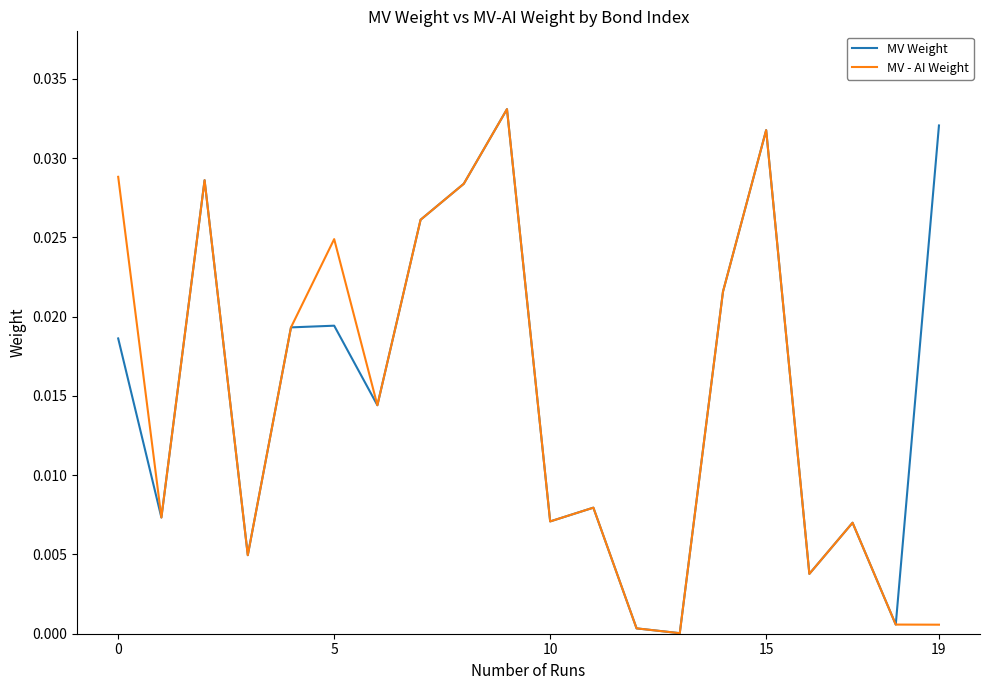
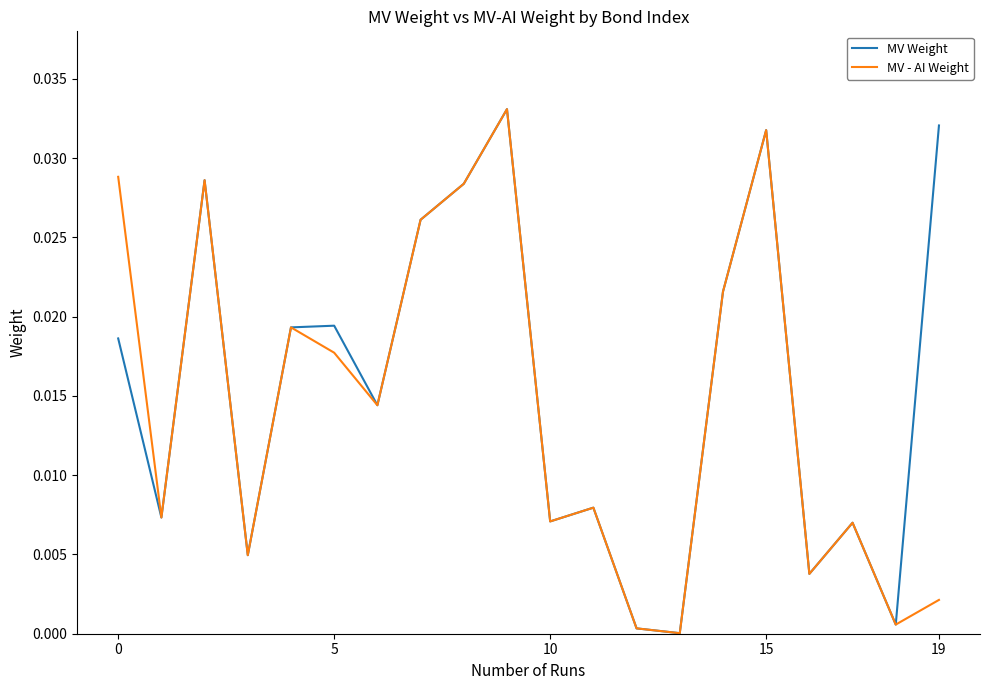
MV - AI Weight, 5: 0.0249 -> 0.0177
MV - AI Weight, 19: 0.0006 -> 0.0021
